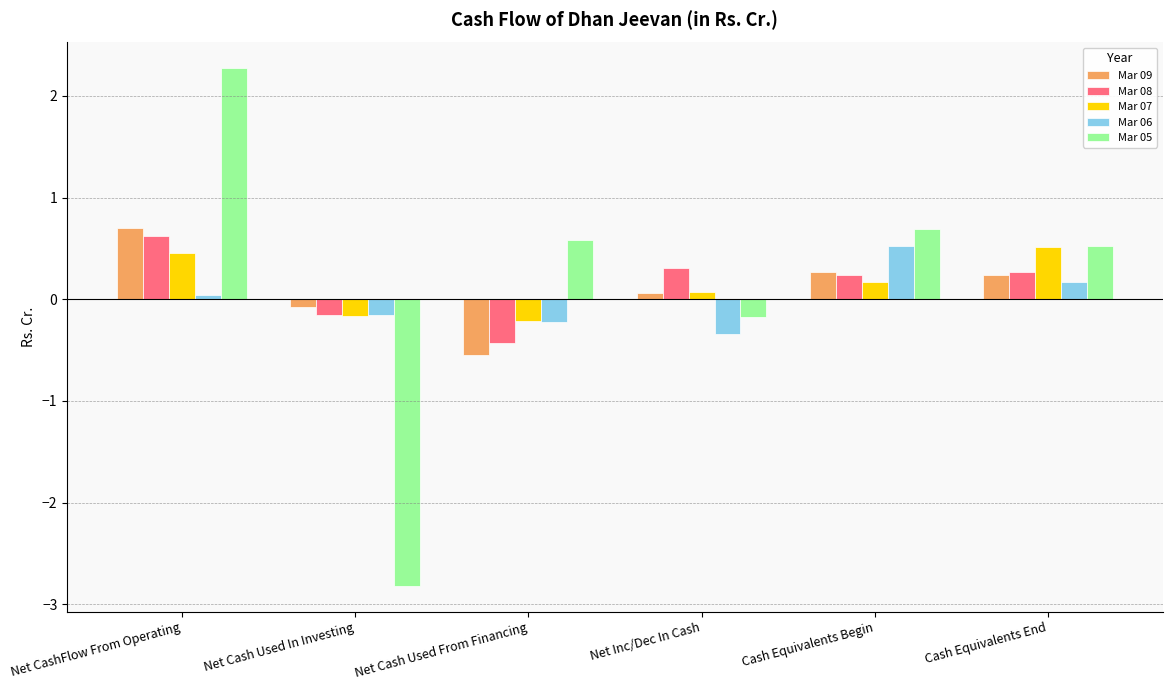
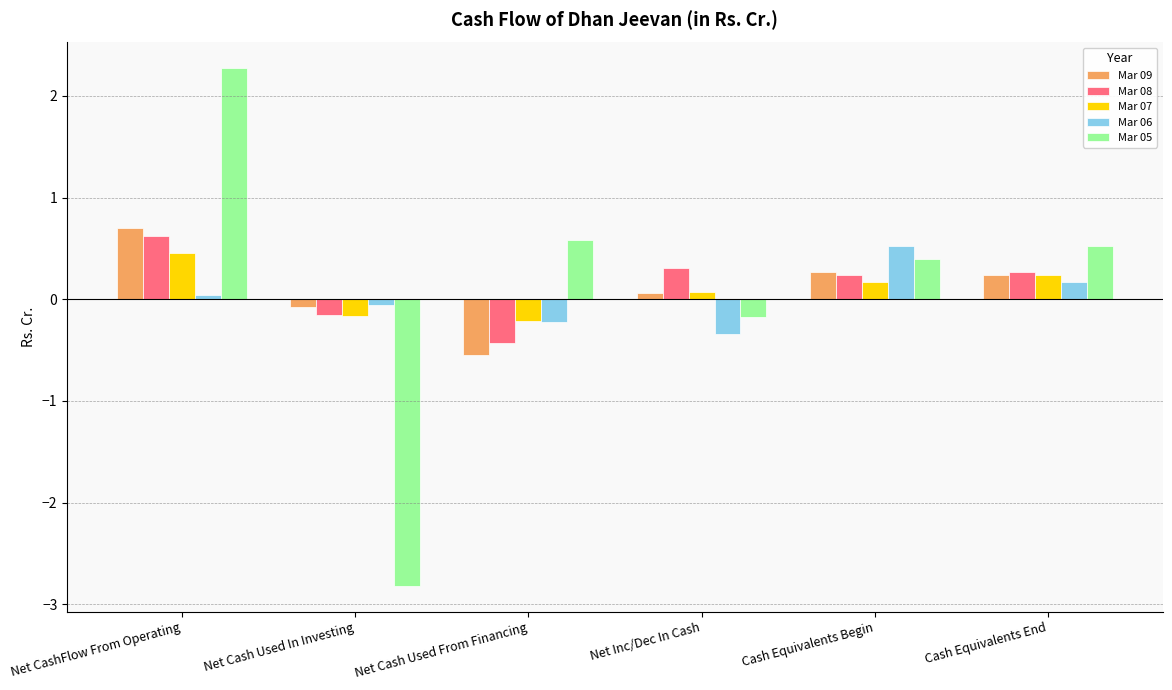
Mar 06, Net Cash Used In Investing: -0.16 -> -0.06
Mar 05, Cash Equivalents Begin: 0.69 -> 0.40
Mar 07, Cash Equivalents End: 0.51 -> 0.24
